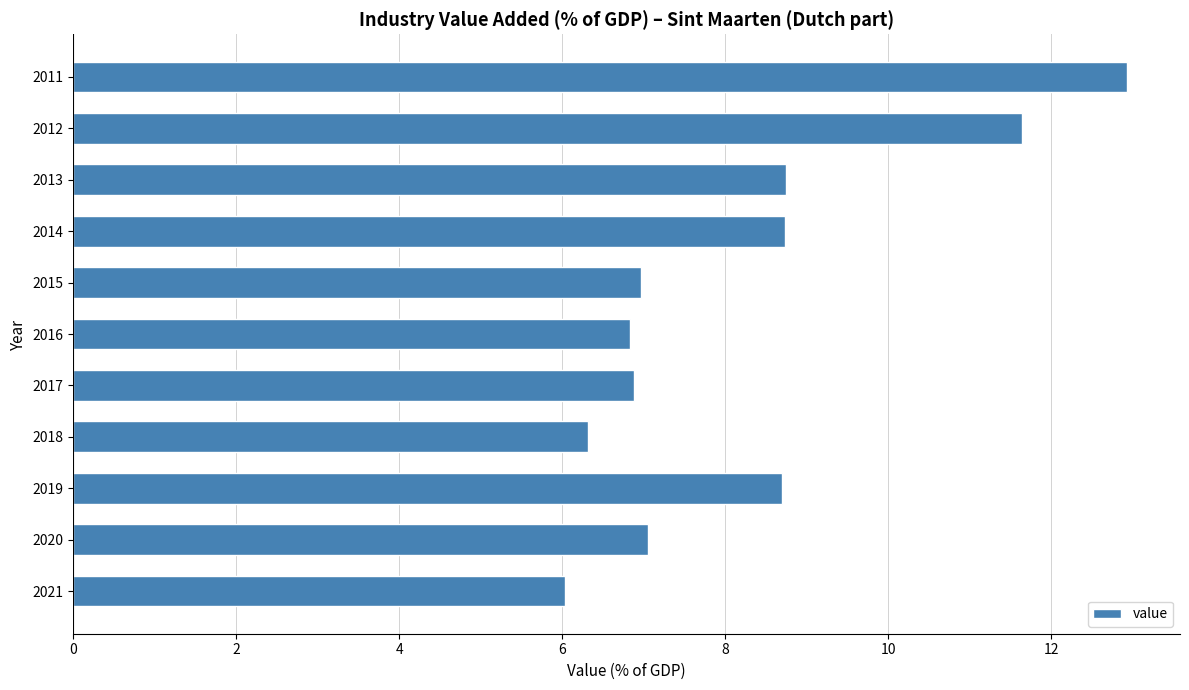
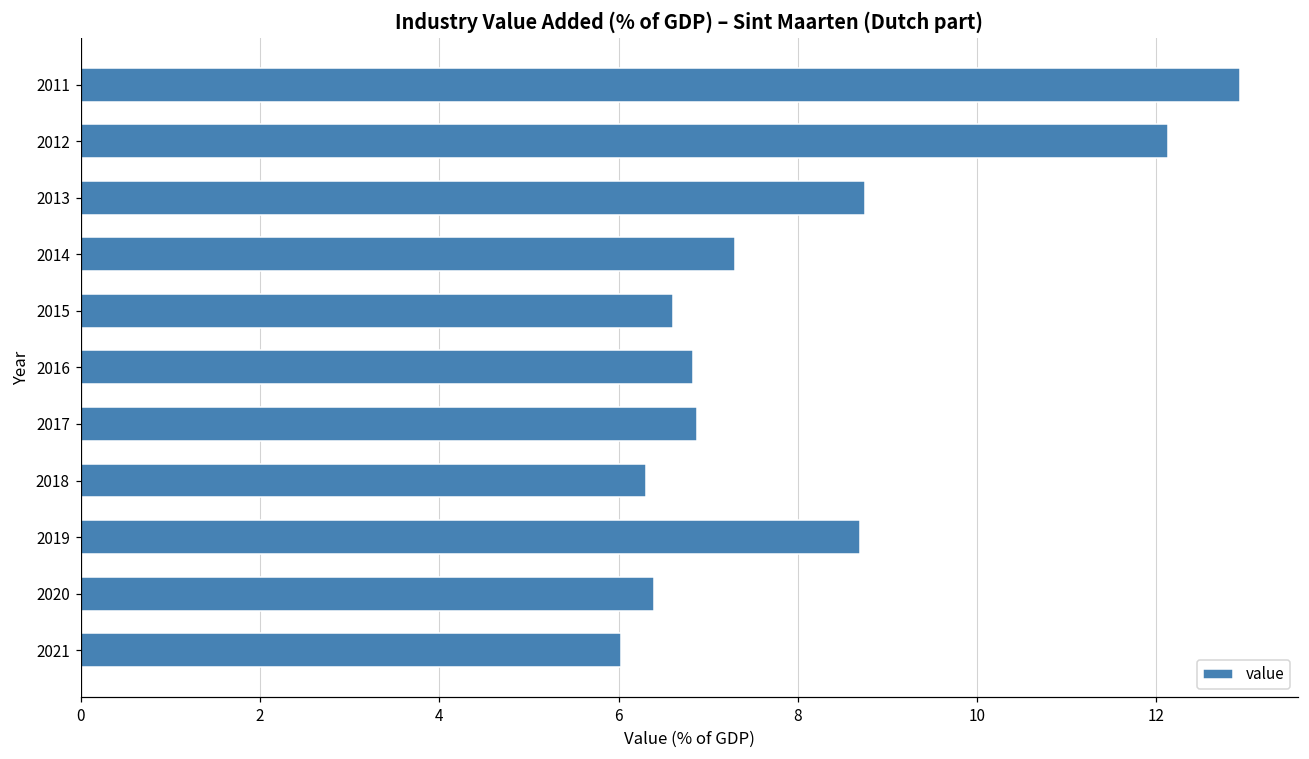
2012: 11.6 -> 12.1
2014: 8.7 -> 7.3
2015: 7.0 -> 6.6
2020: 7.1 -> 6.4
